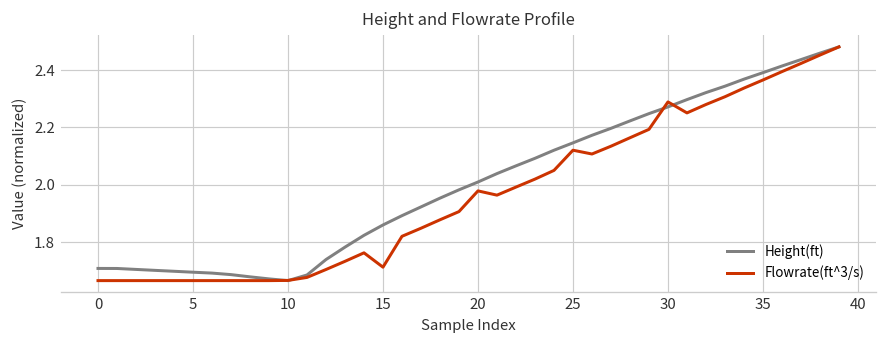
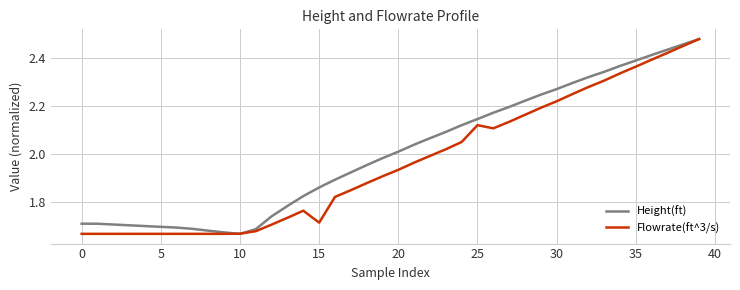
Flowrate(ft^3/s), 20: 1.98 -> 1.93
Flowrate(ft^3/s), 30: 2.29 -> 2.22
